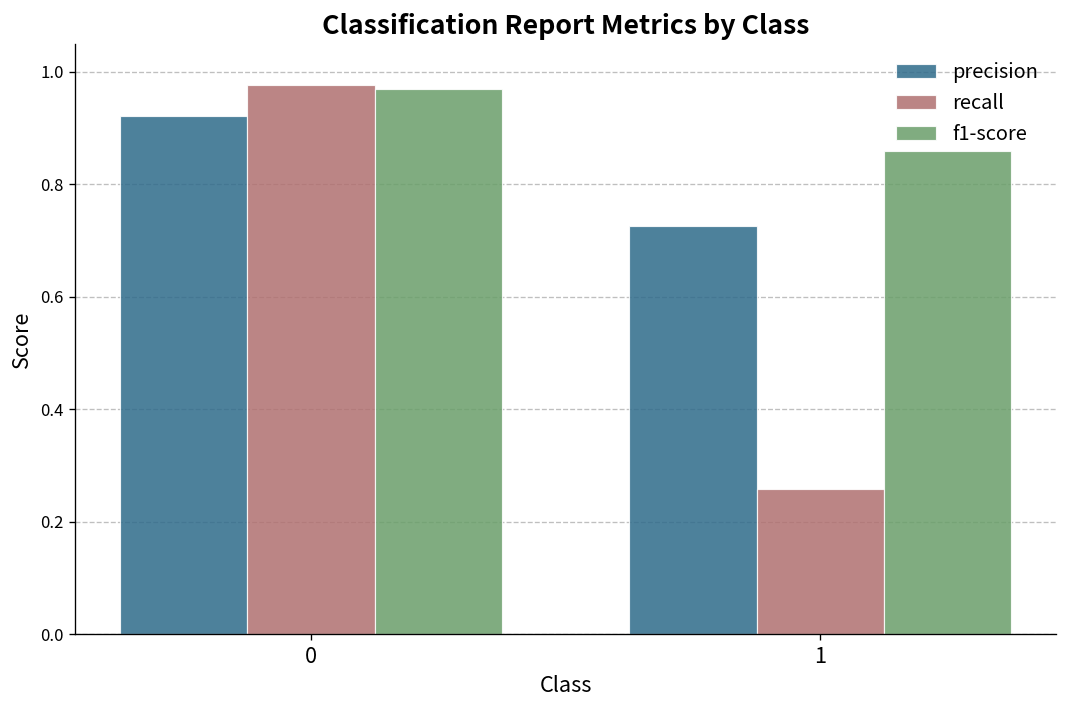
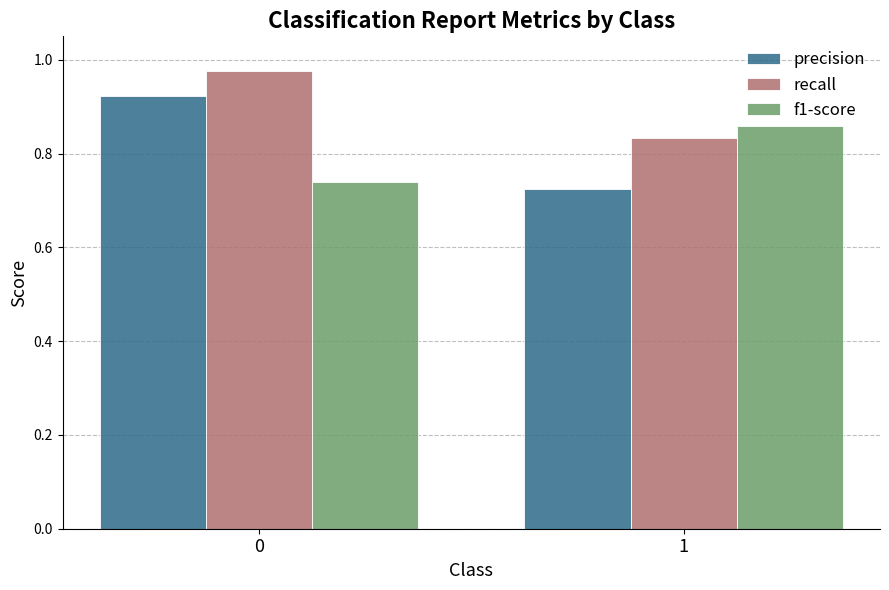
f1-score, 0: 0.97 -> 0.74
recall, 1: 0.26 -> 0.83
